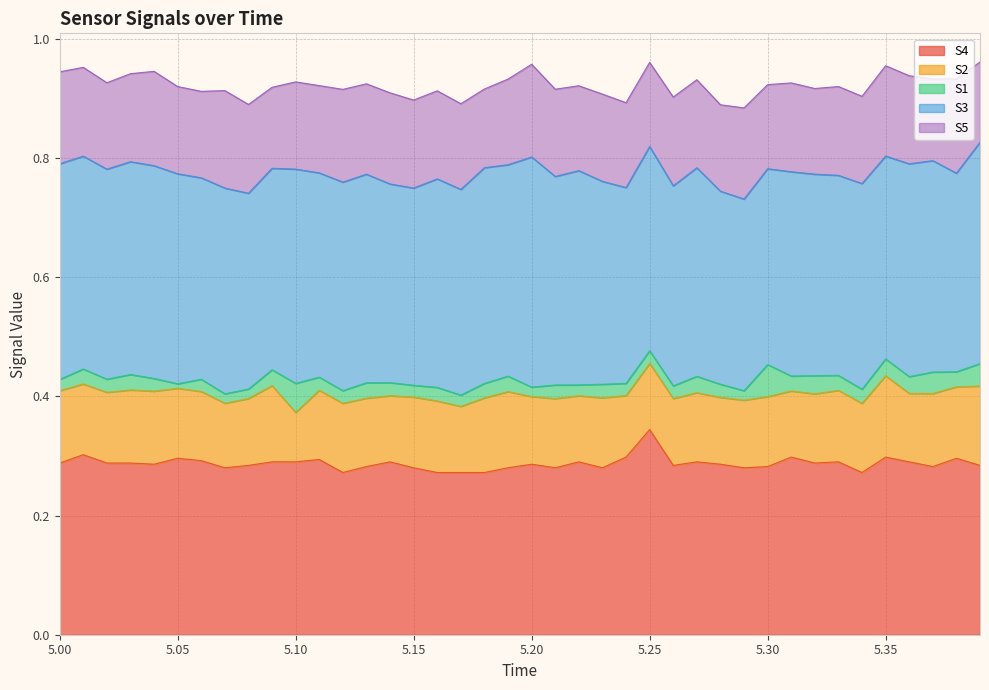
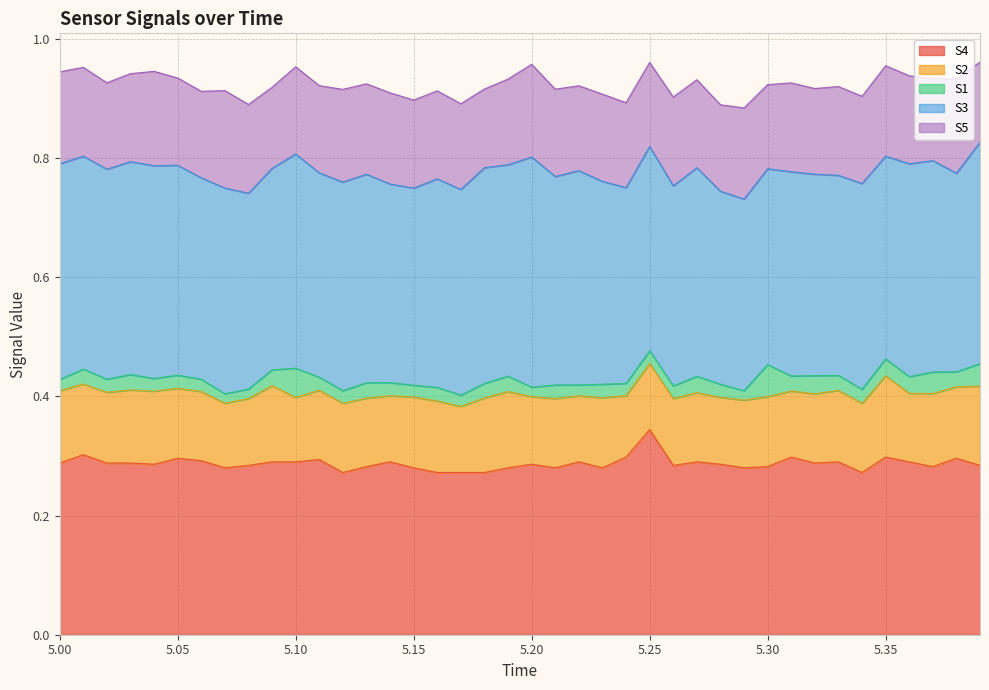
S1, 5.05: 0.01 -> 0.02
S2, 5.10: 0.08 -> 0.11
